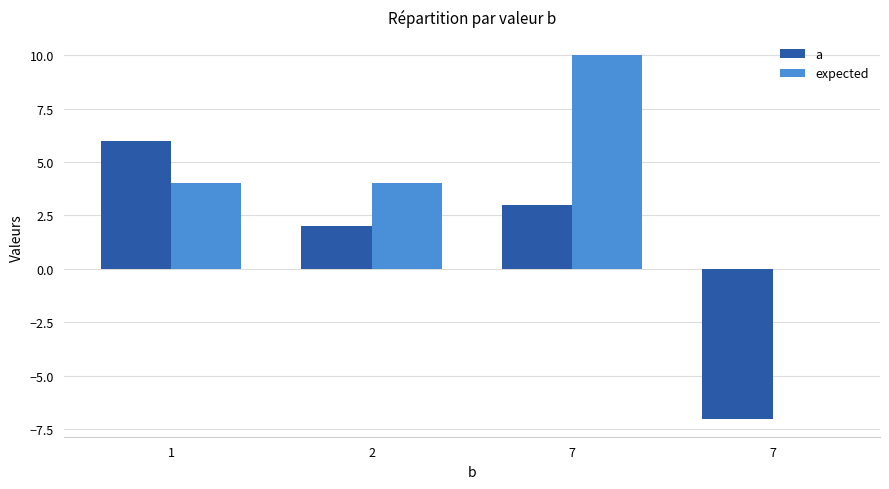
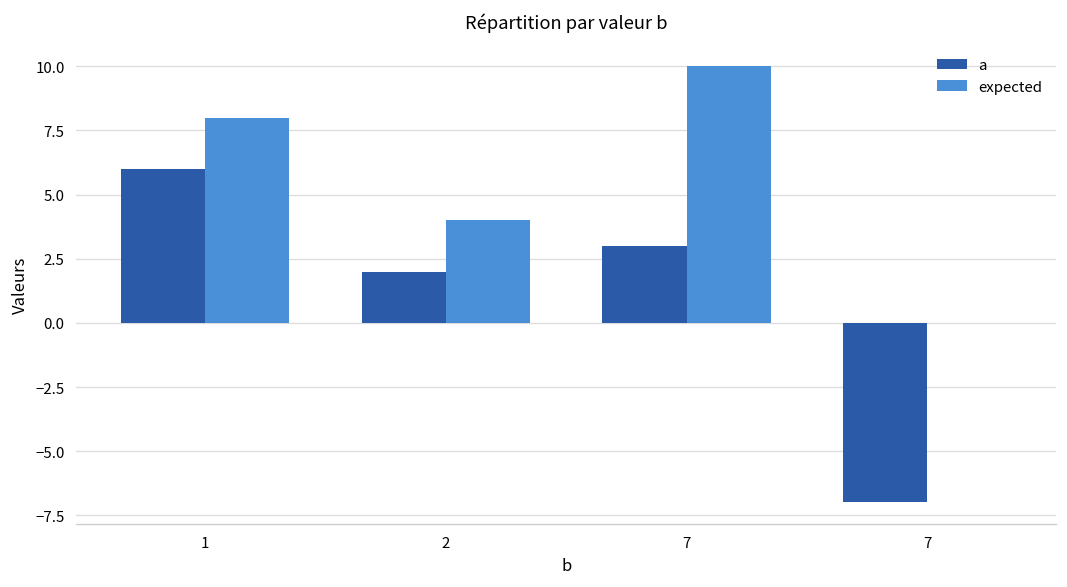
expected, 1: 4 -> 8
